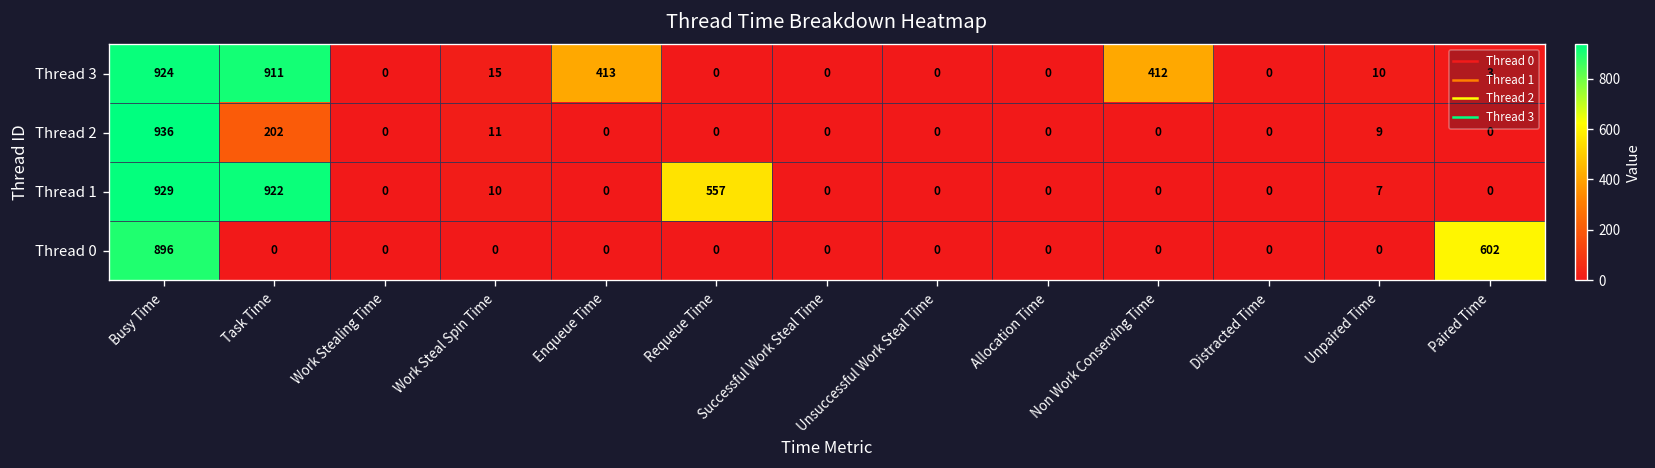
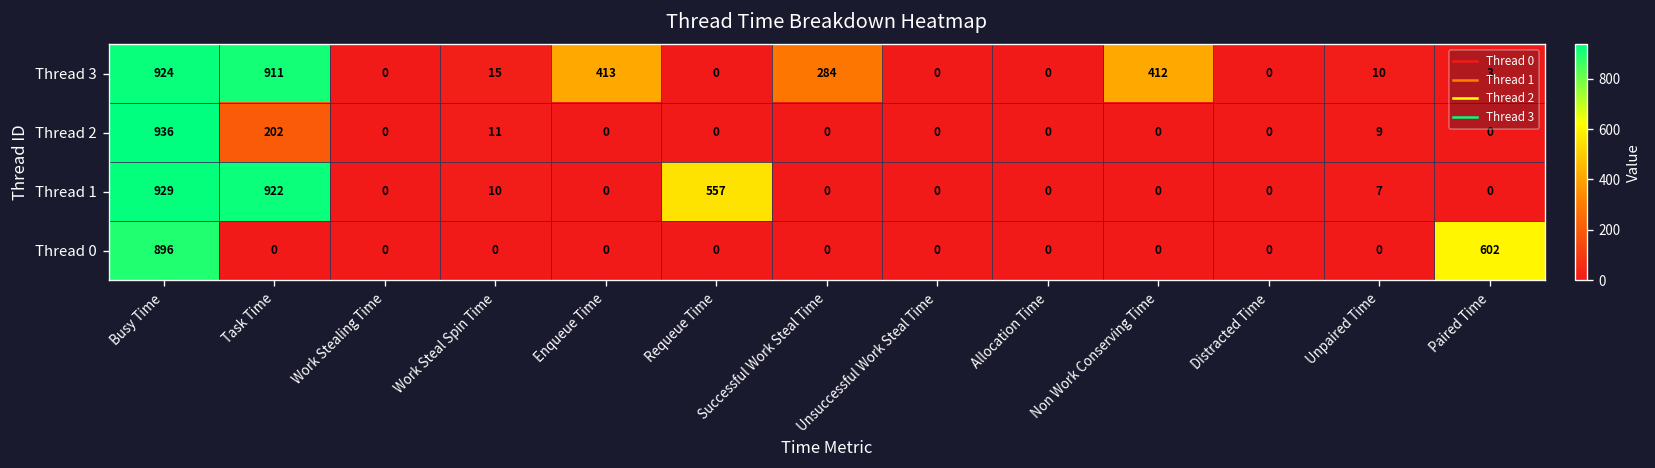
Thread 3, Successful Work Steal Time: 0 -> 284
